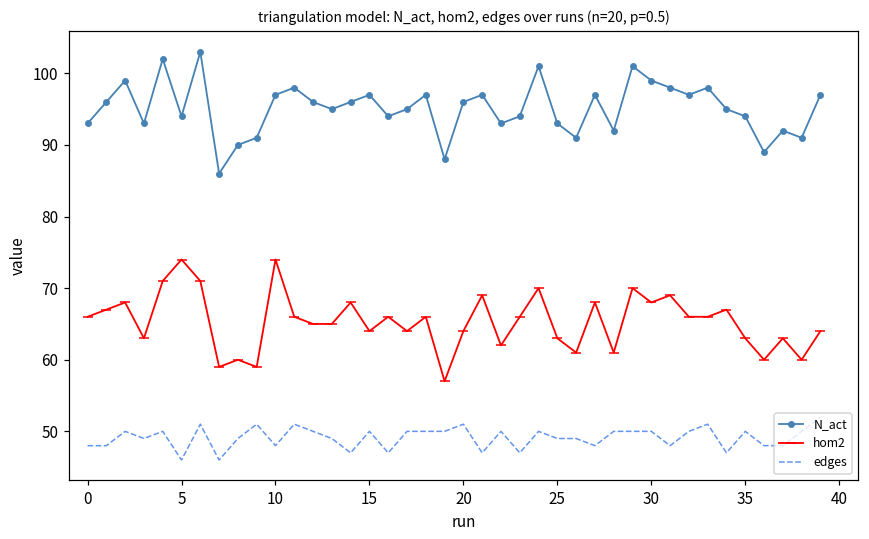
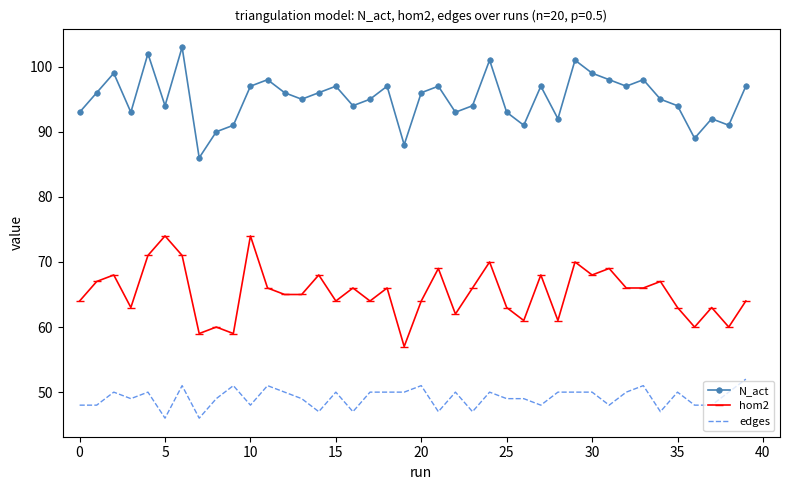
hom2, 0: 66 -> 64
